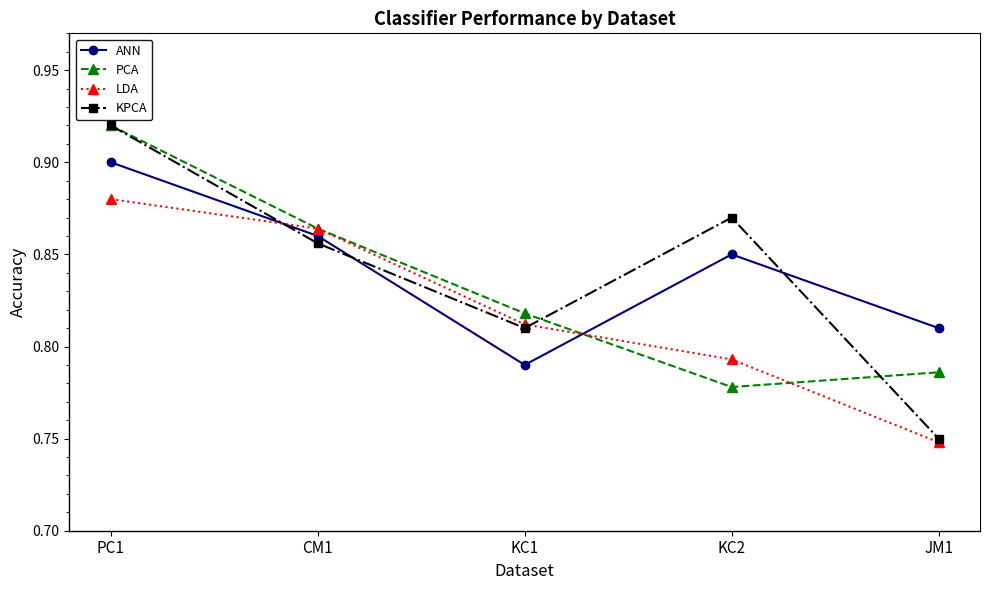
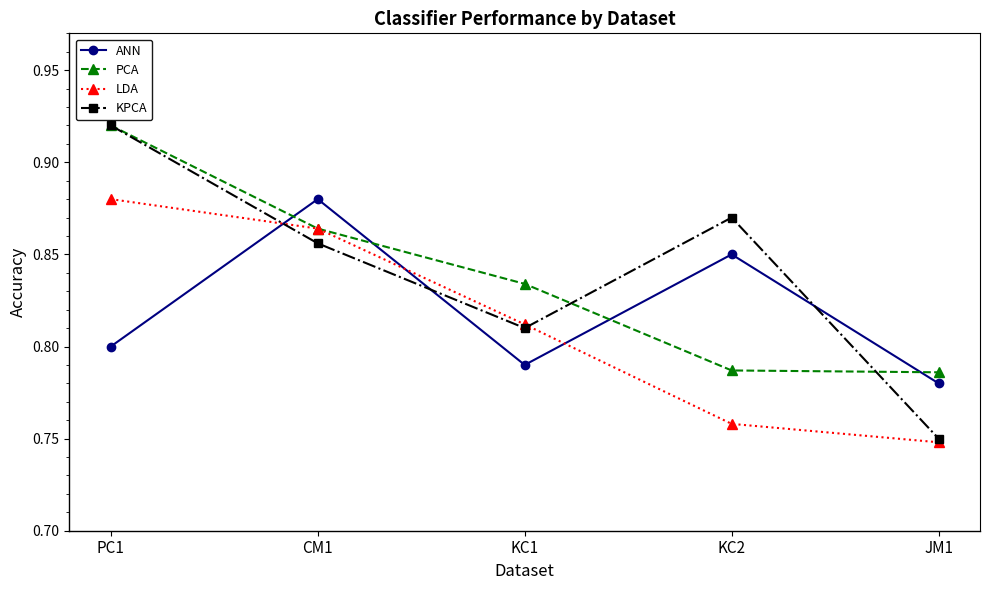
ANN, PC1: 0.9 -> 0.8
ANN, CM1: 0.86 -> 0.88
PCA, KC1: 0.818 -> 0.834
PCA, KC2: 0.778 -> 0.787
LDA, KC2: 0.793 -> 0.758
ANN, JM1: 0.81 -> 0.78
